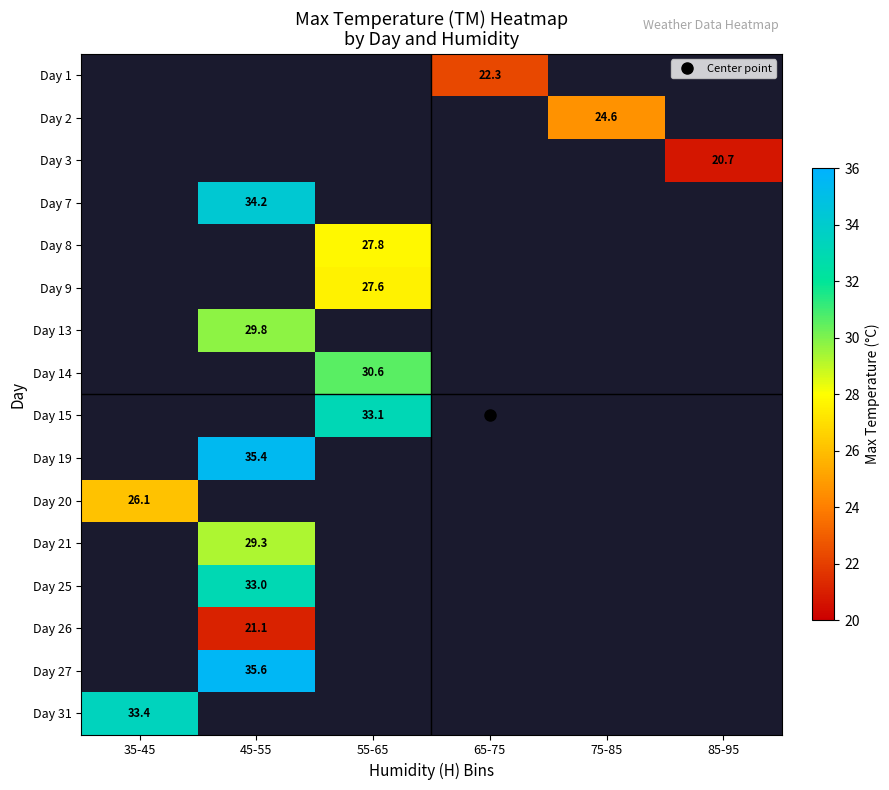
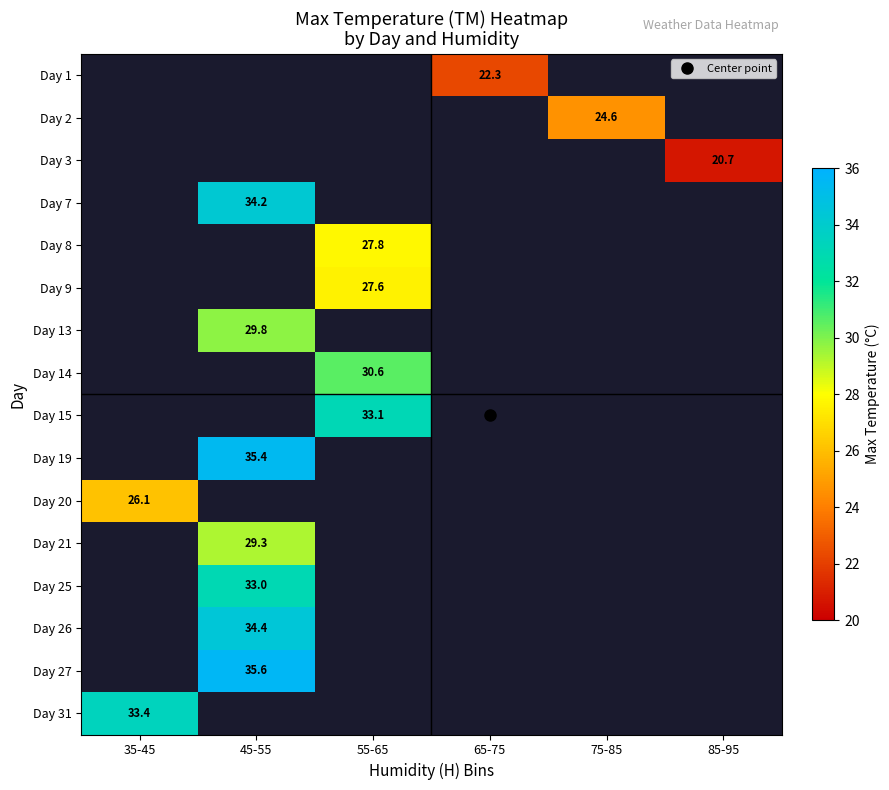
Day 26, 45-55: 21.1 -> 34.4
